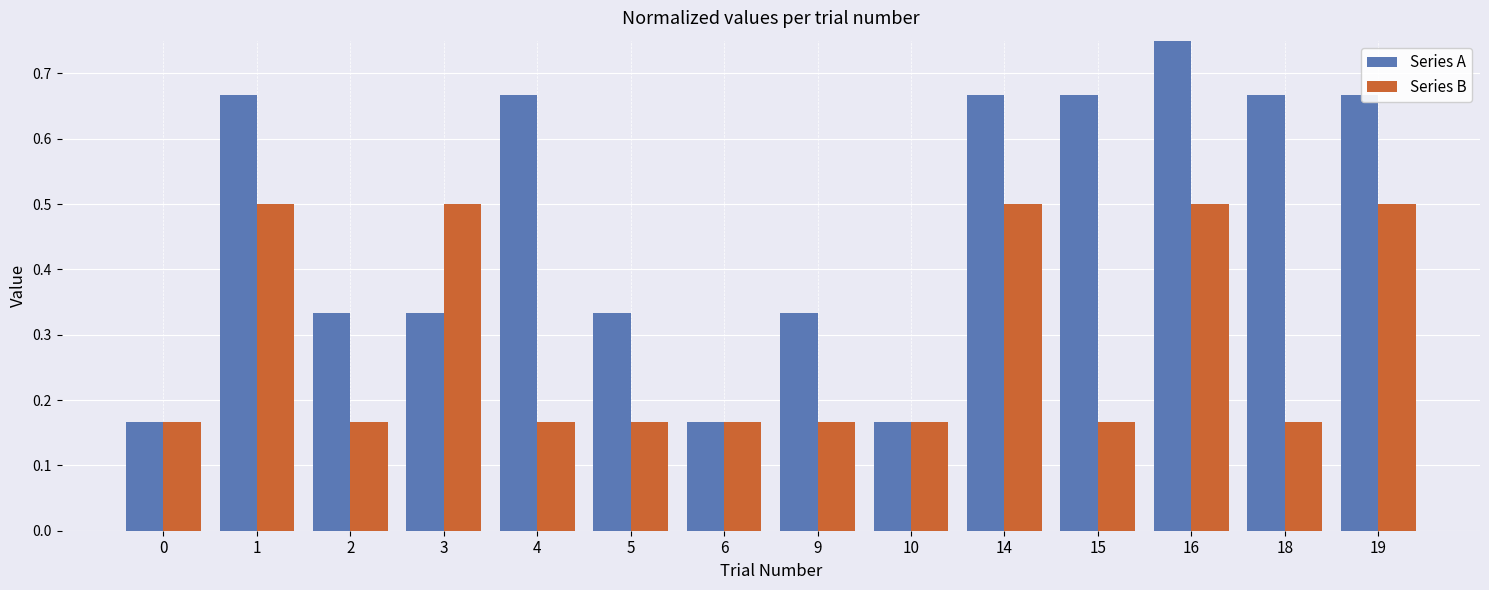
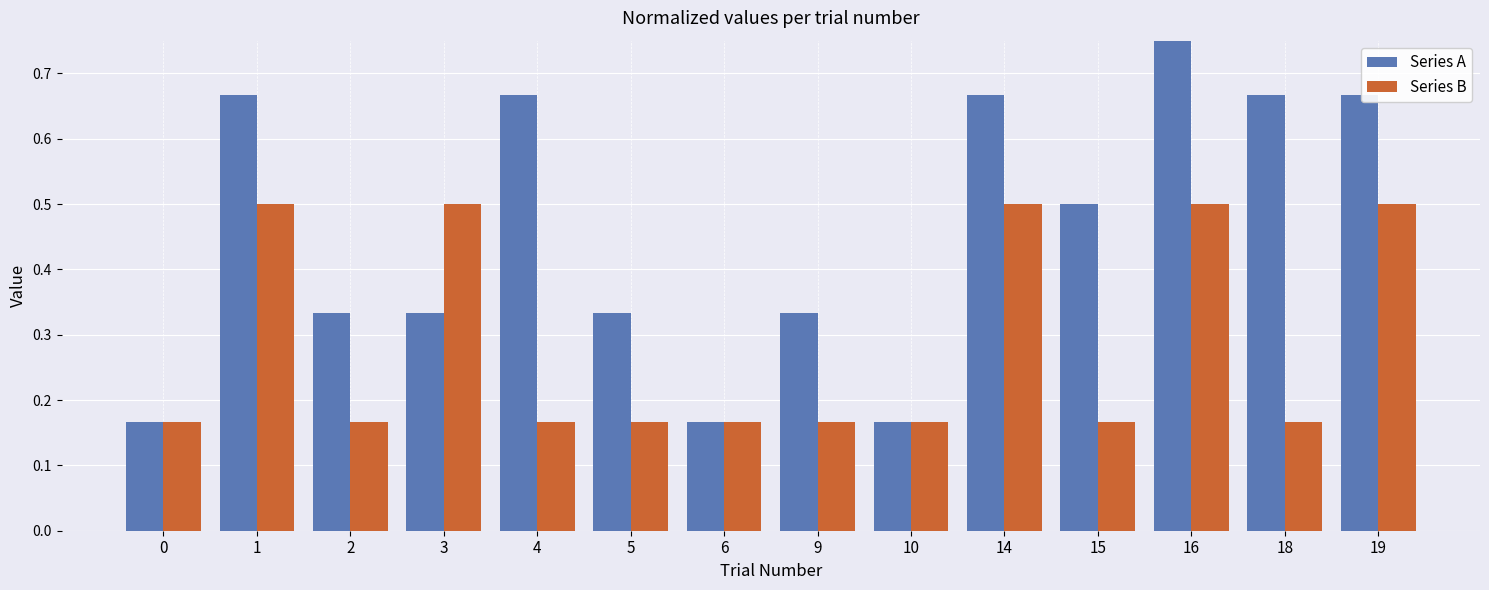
Series A, 15: 0.67 -> 0.50
